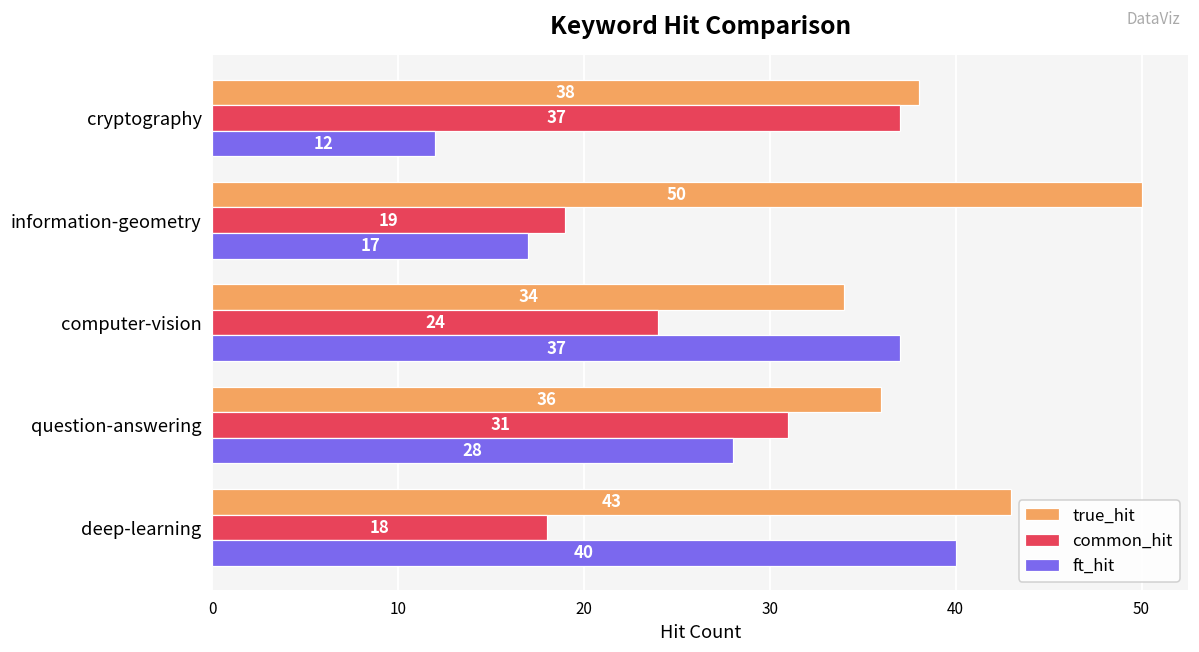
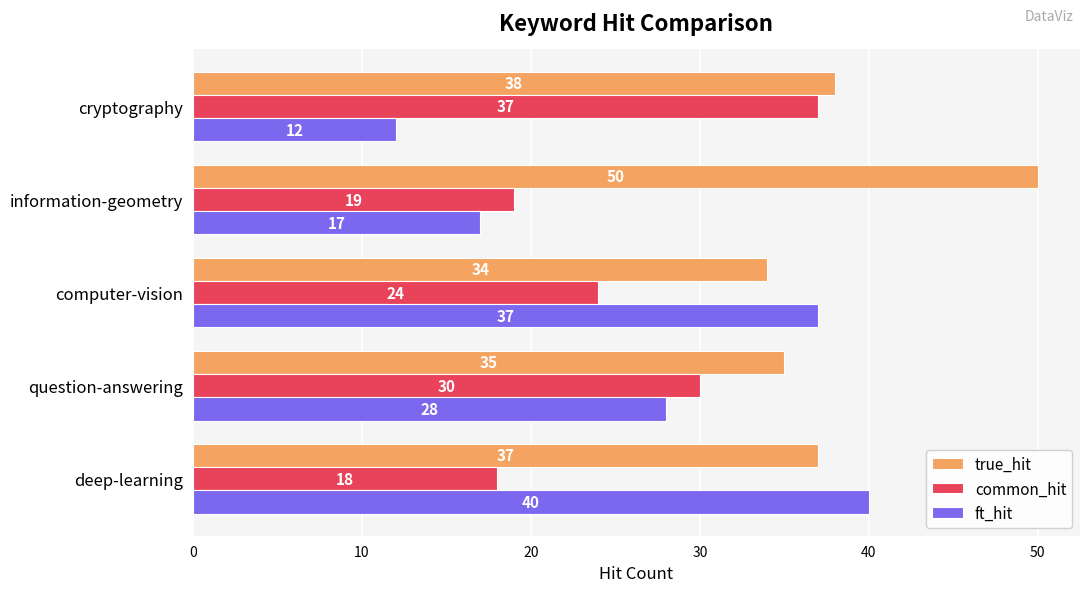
true_hit, question-answering: 36 -> 35
common_hit, question-answering: 31 -> 30
true_hit, deep-learning: 43 -> 37
